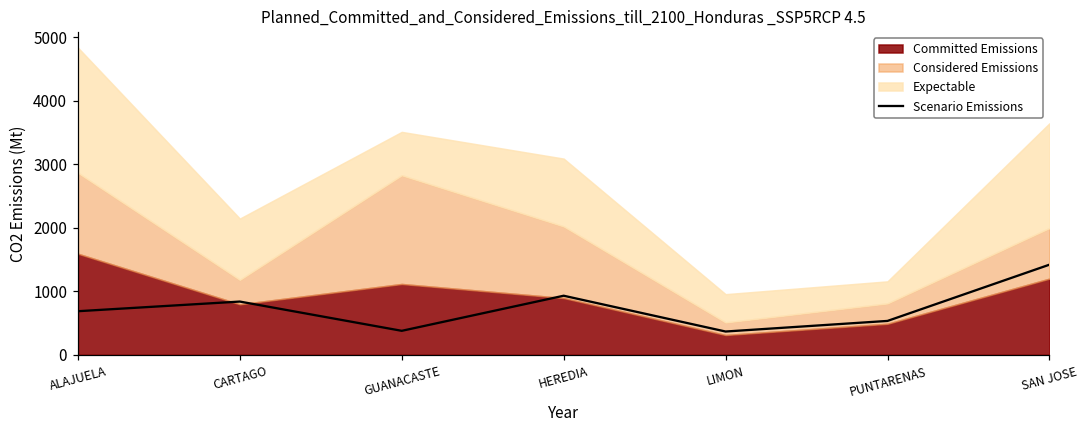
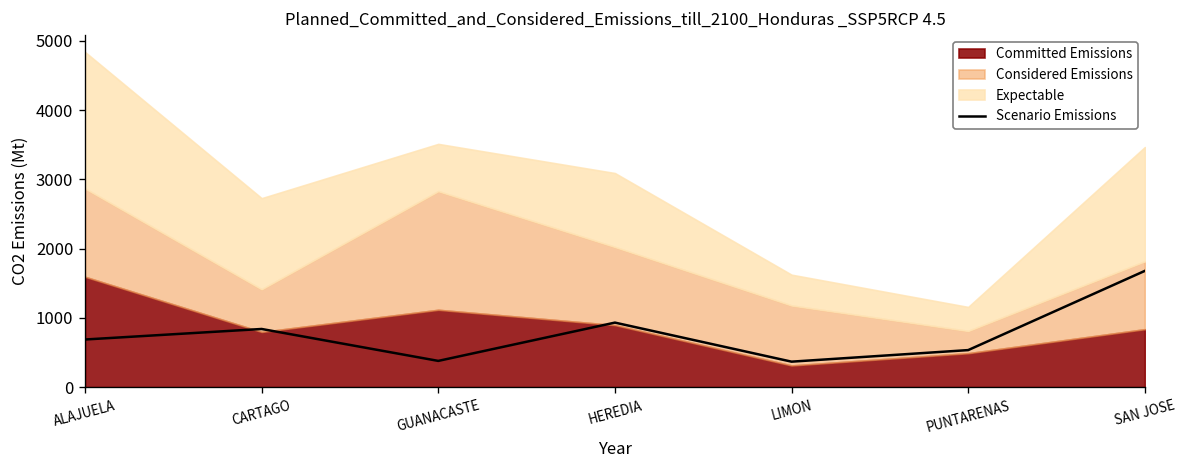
Considered Emissions, CARTAGO: 400 -> 600
Expectable, CARTAGO: 1000 -> 1300
Considered Emissions, LIMON: 200 -> 900
Scenario Emissions, SAN JOSE: 1400 -> 1700
Committed Emissions, SAN JOSE: 1200 -> 800
Considered Emissions, SAN JOSE: 800 -> 1000
